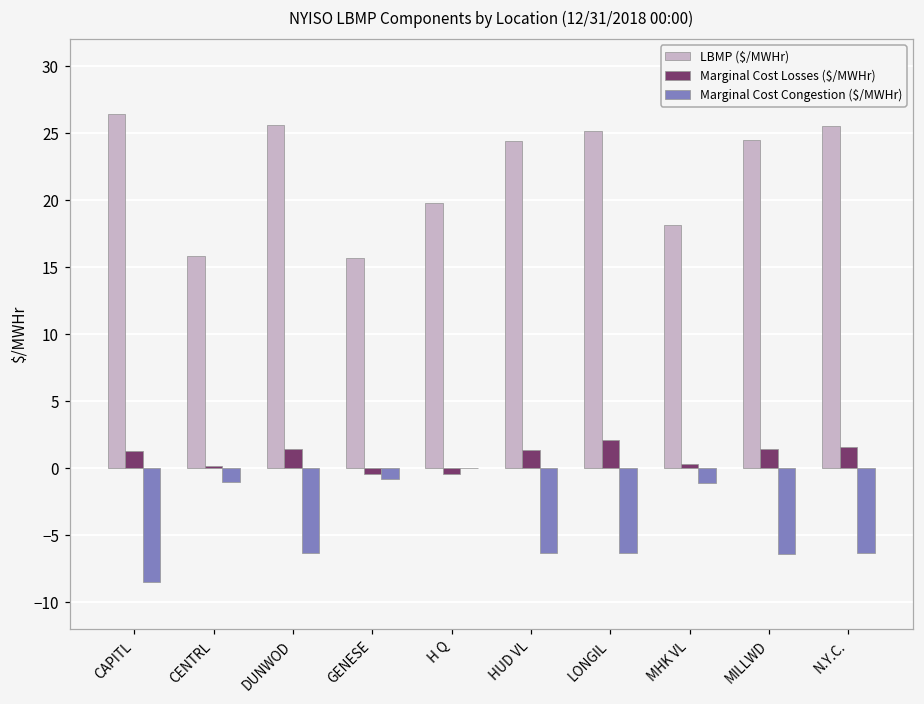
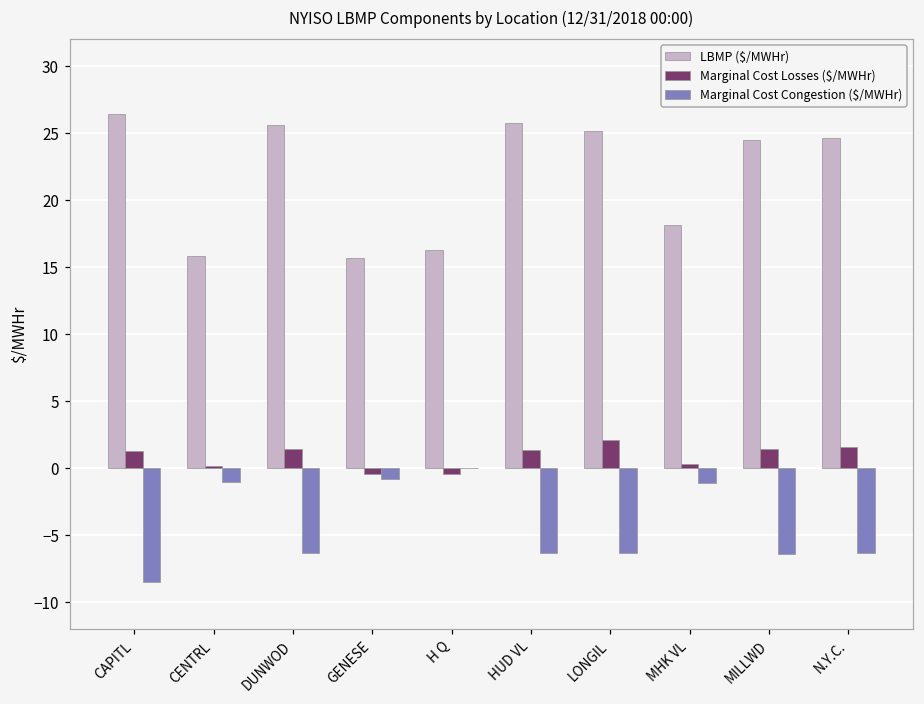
LBMP ($/MWHr), H Q: 19.8 -> 16.3
LBMP ($/MWHr), HUD VL: 24.4 -> 25.8
LBMP ($/MWHr), N.Y.C.: 25.5 -> 24.6
